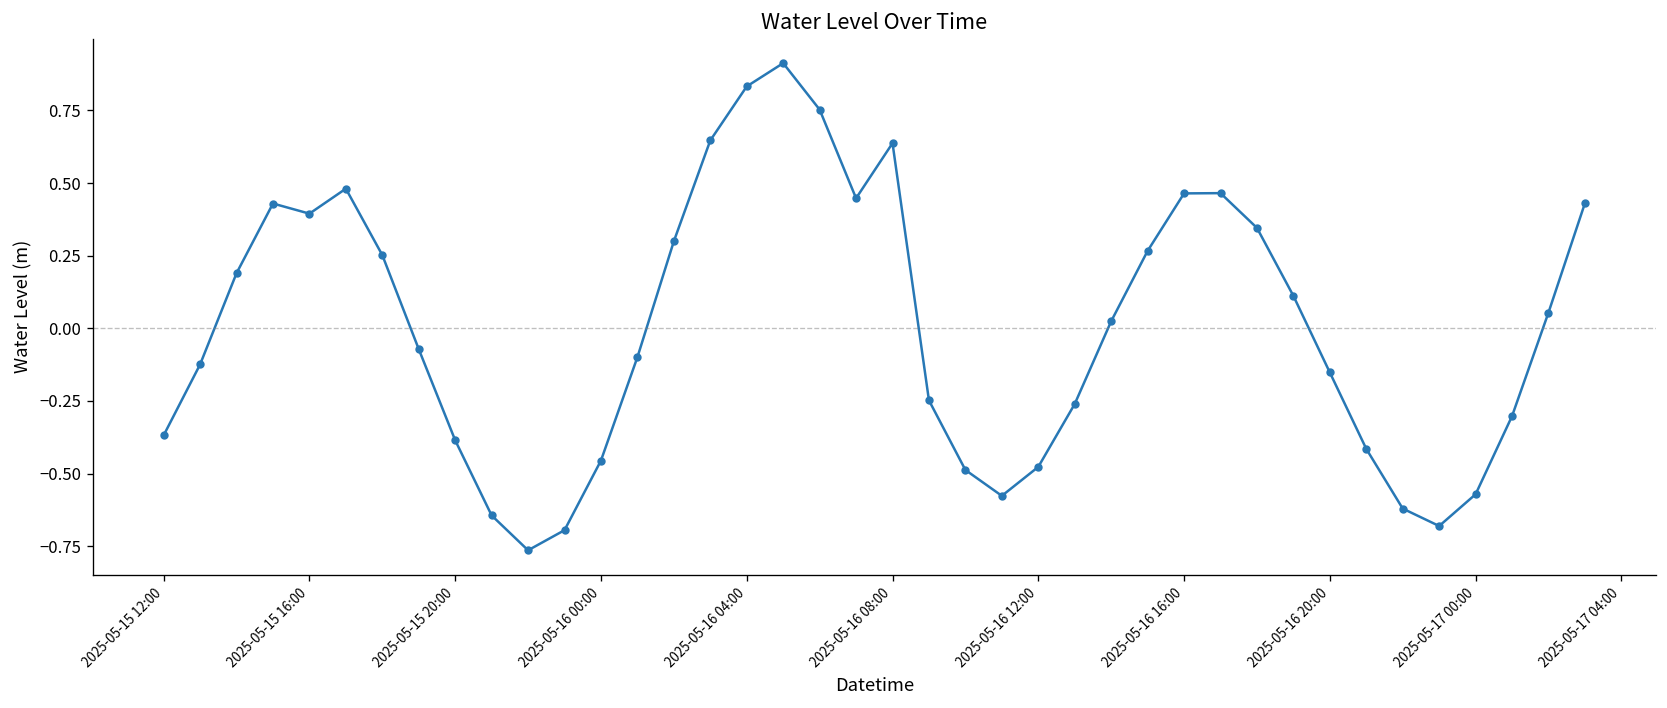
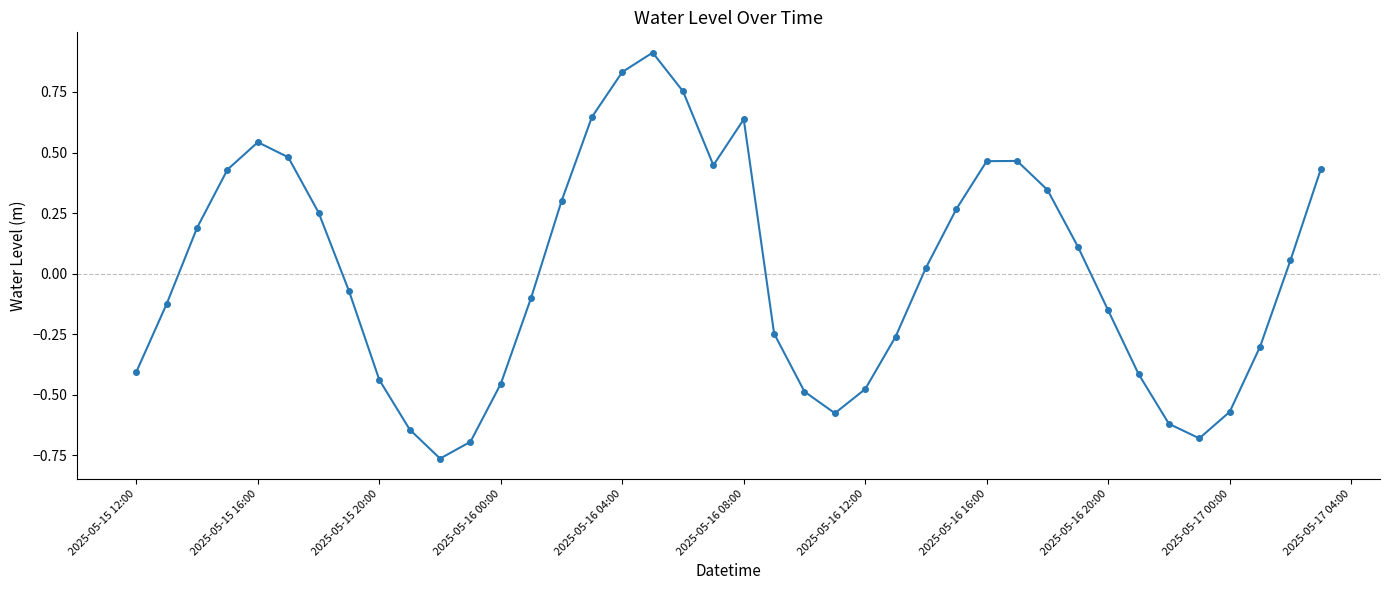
2025-05-15 12:00: -0.37 -> -0.41
2025-05-15 16:00: 0.39 -> 0.54
2025-05-15 20:00: -0.39 -> -0.44
